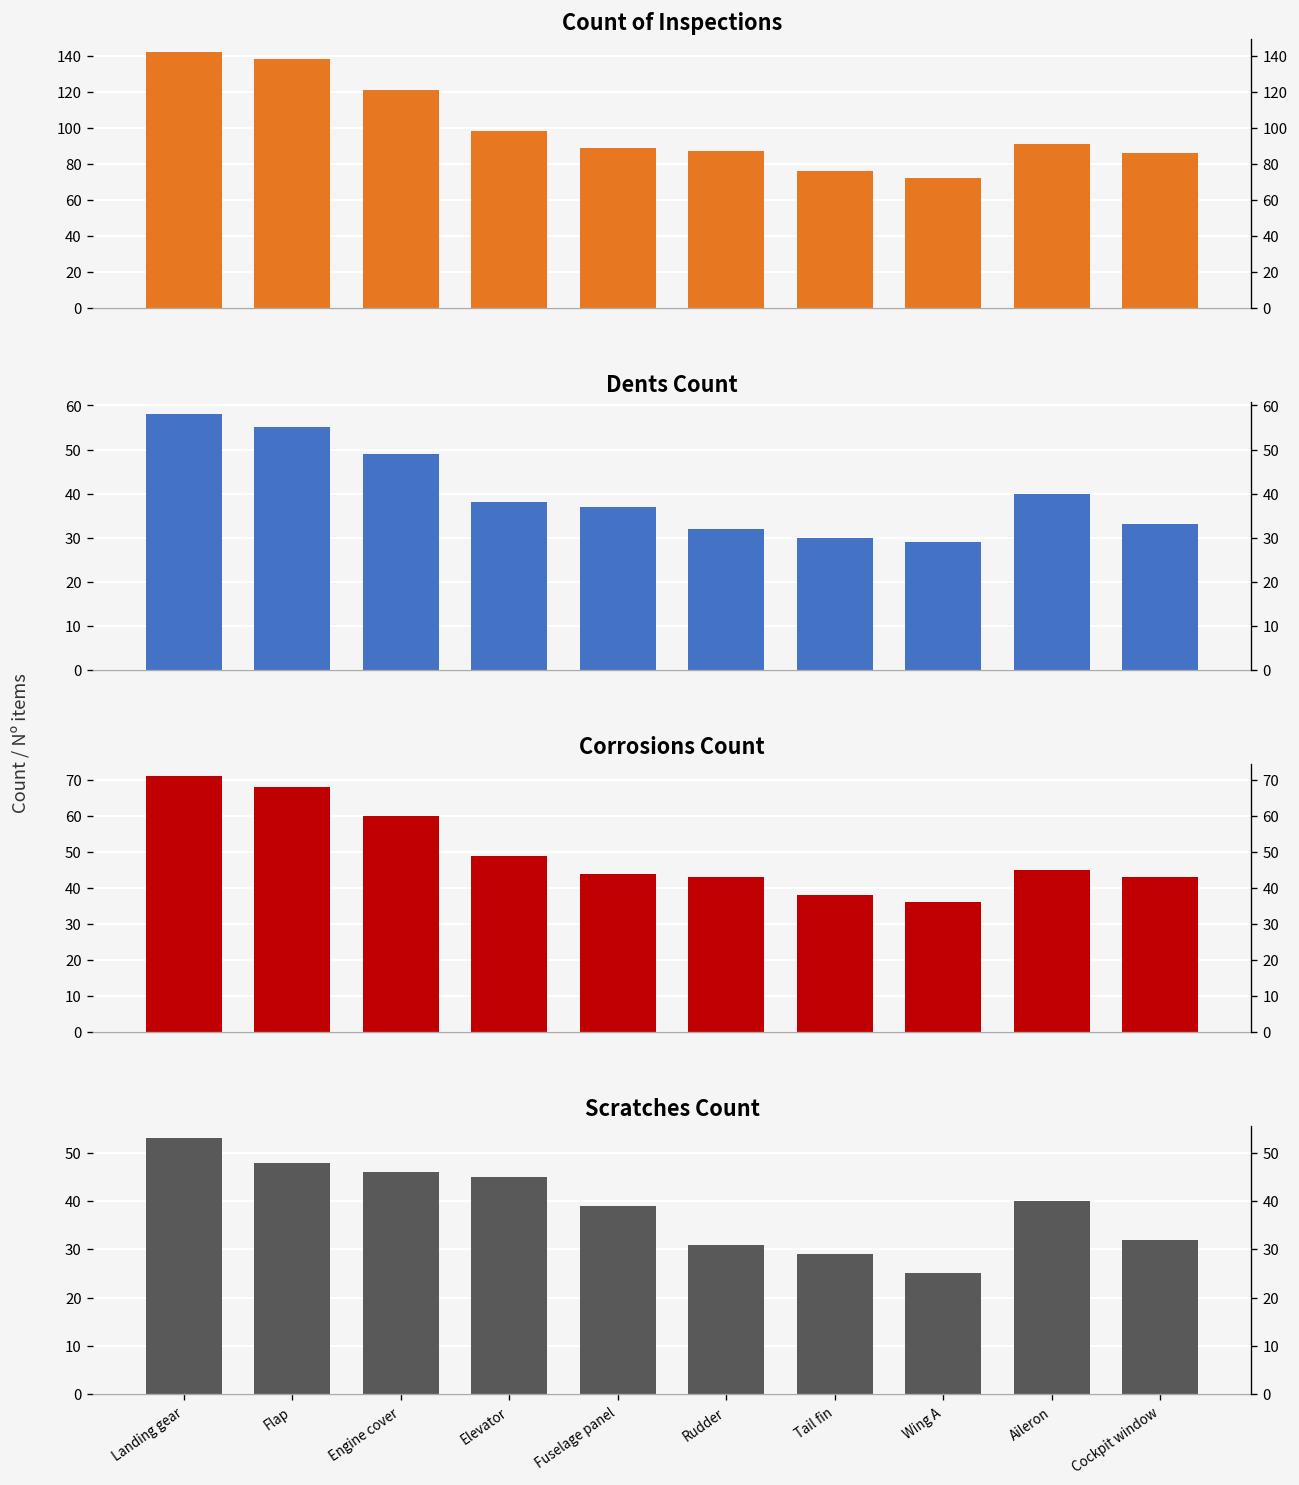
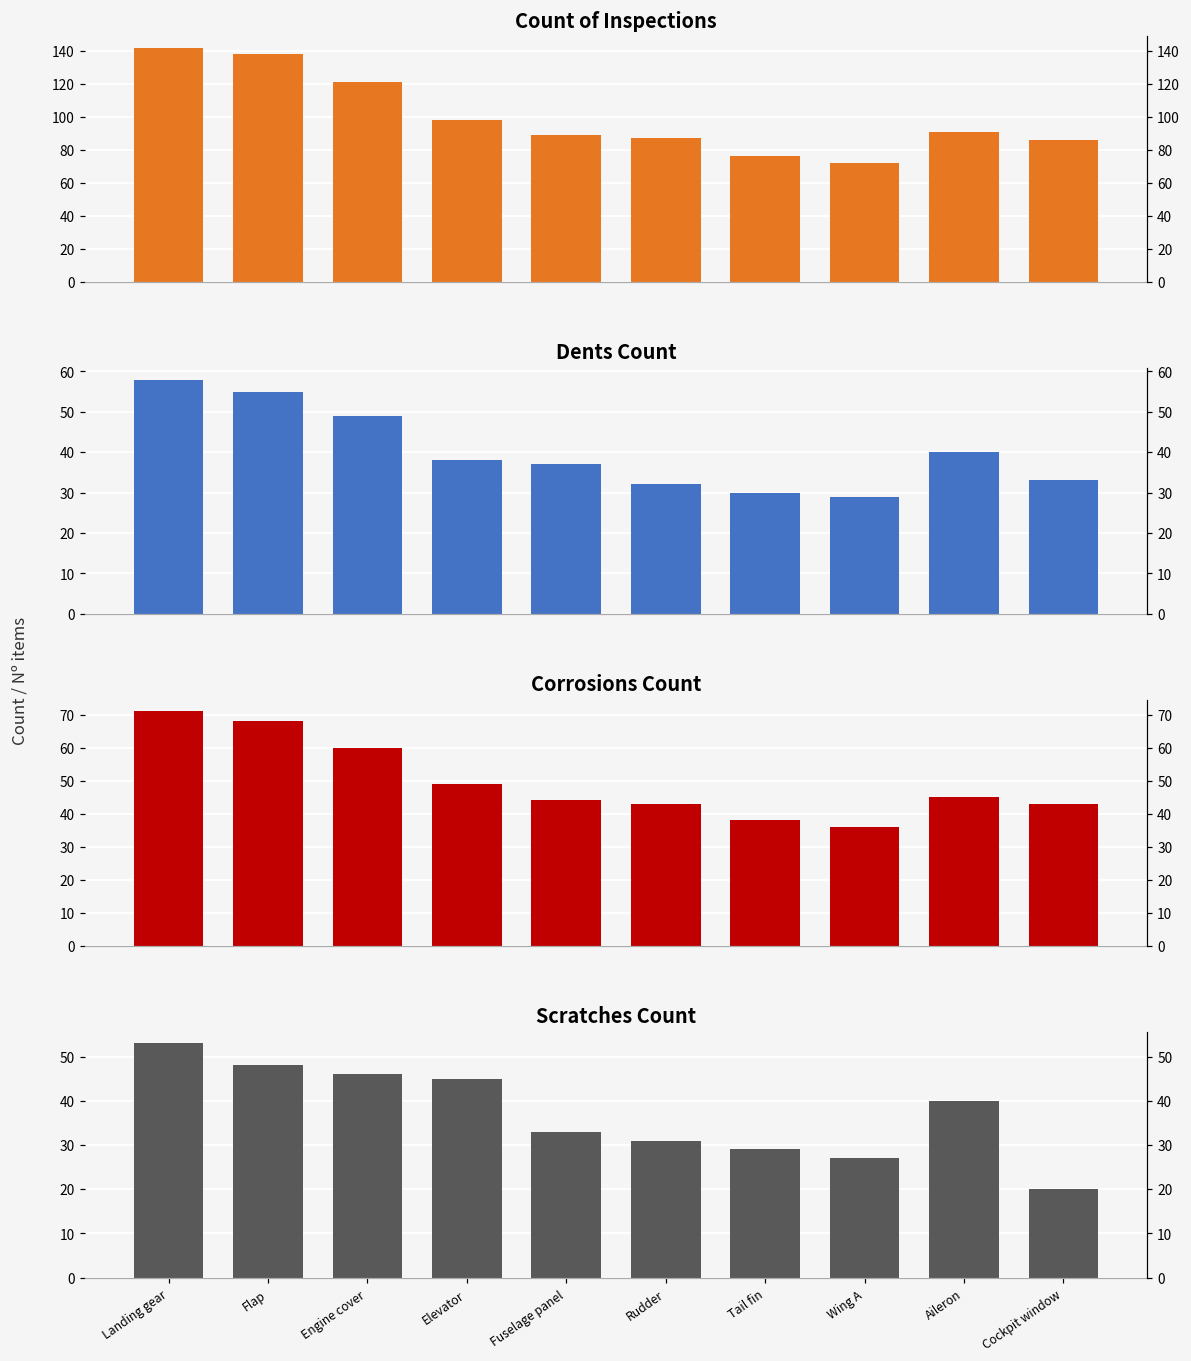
Scratches Count, Fuselage panel: 39 -> 33
Scratches Count, Wing A: 25 -> 27
Scratches Count, Cockpit window: 32 -> 20
